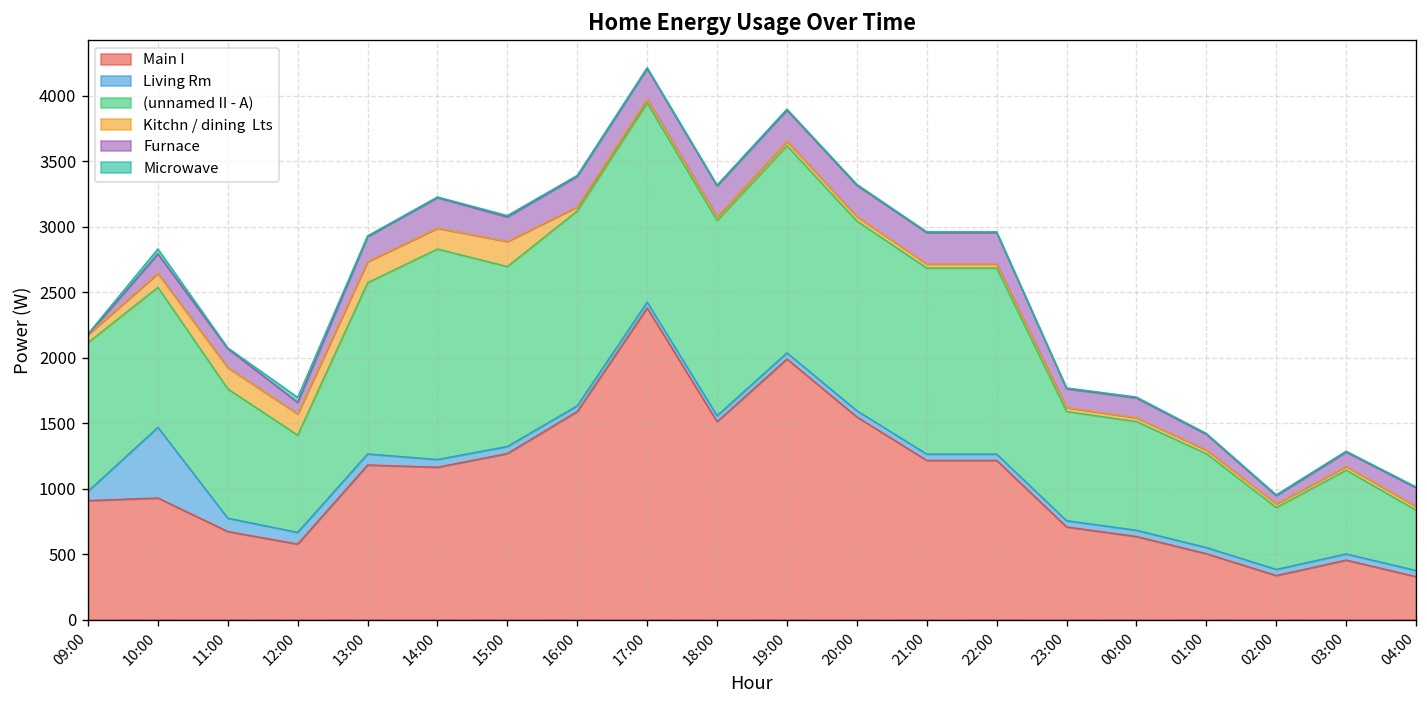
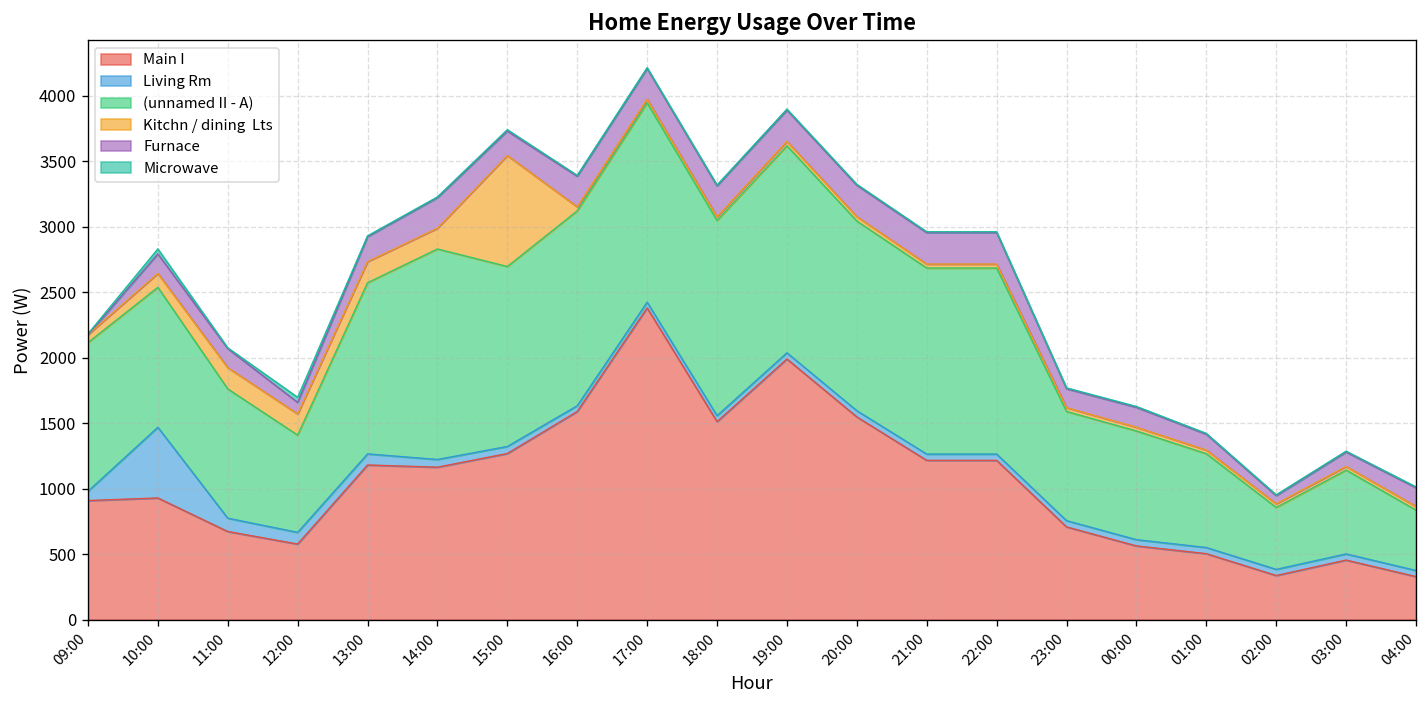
Kitchn / dining Lts, 15:00: 190 -> 850
Main I, 00:00: 630 -> 560
